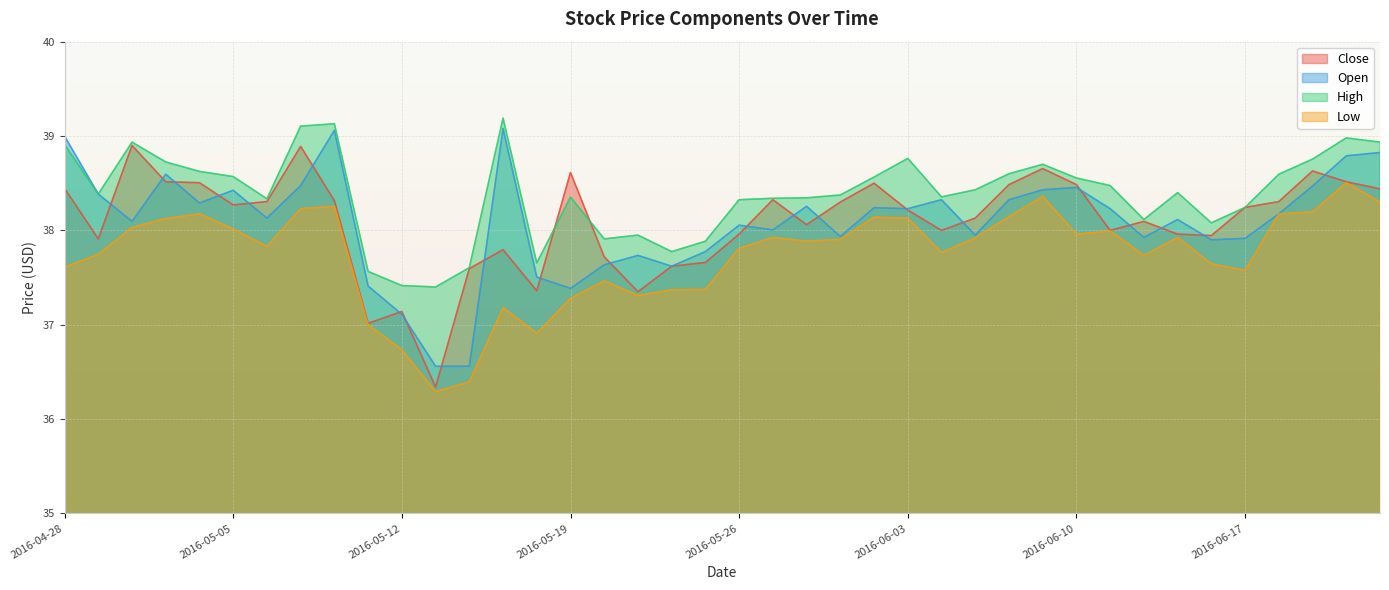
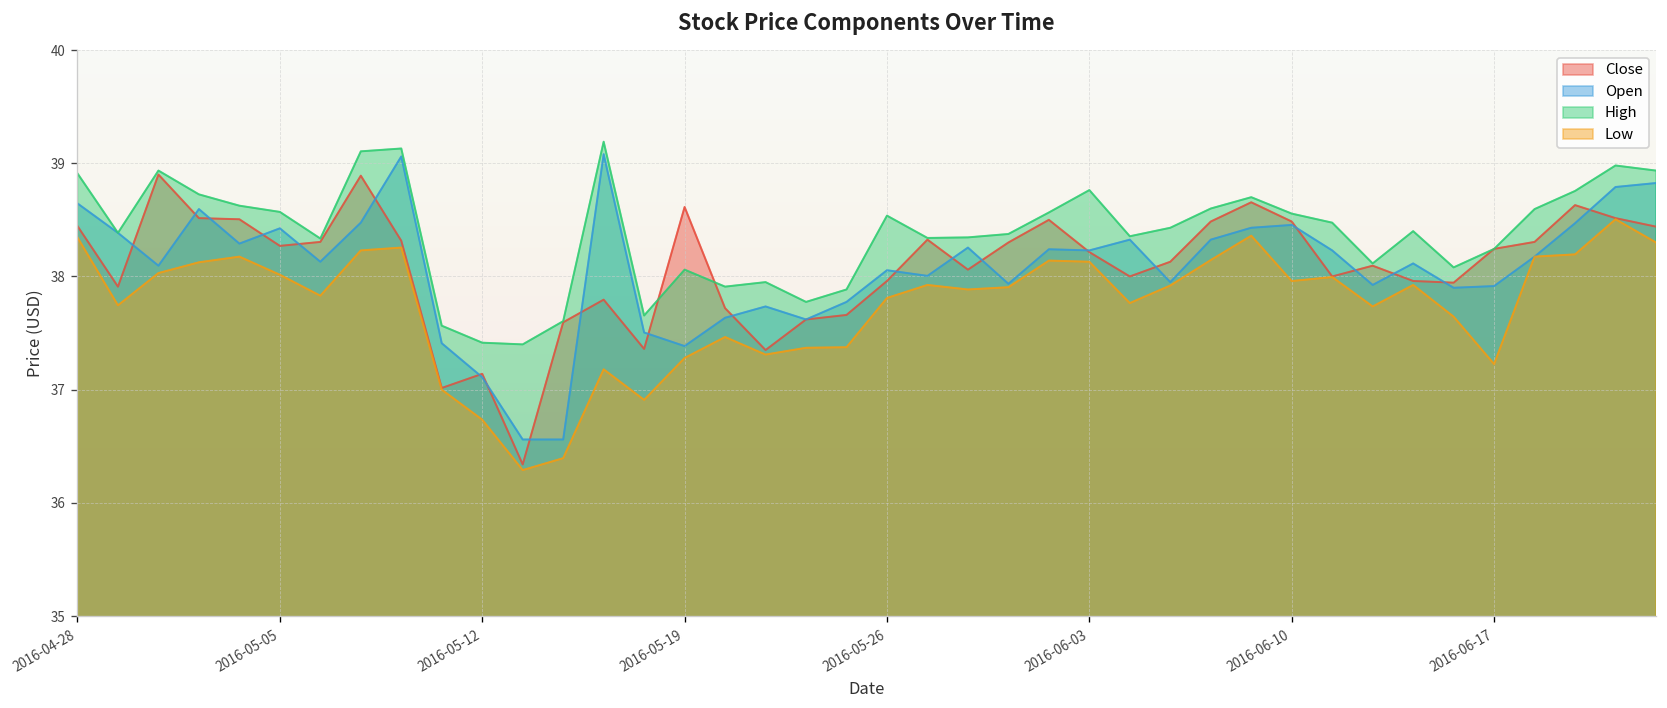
Open, 2016-04-28: 39.0 -> 38.6
Low, 2016-04-28: 37.6 -> 38.3
High, 2016-05-19: 38.4 -> 38.1
High, 2016-05-26: 38.3 -> 38.5
Low, 2016-06-17: 37.6 -> 37.2
